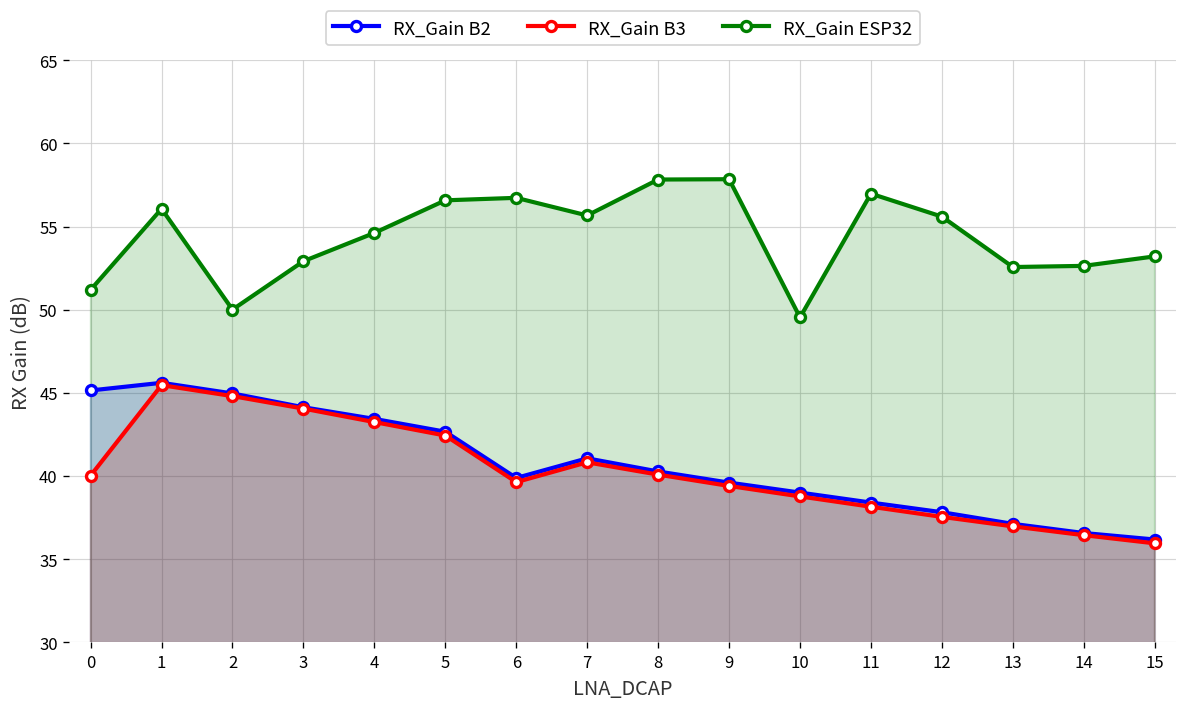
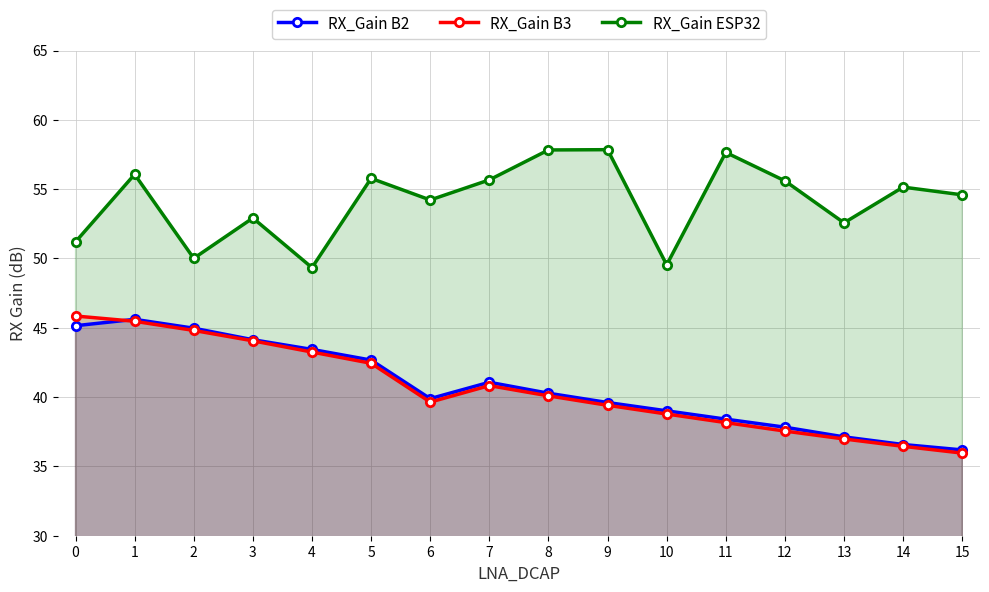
RX_Gain B3, 0: 40.0 -> 45.9
RX_Gain ESP32, 4: 54.6 -> 49.3
RX_Gain ESP32, 5: 56.6 -> 55.8
RX_Gain ESP32, 6: 56.7 -> 54.2
RX_Gain ESP32, 11: 57.0 -> 57.7
RX_Gain ESP32, 14: 52.6 -> 55.2
RX_Gain ESP32, 15: 53.2 -> 54.6
